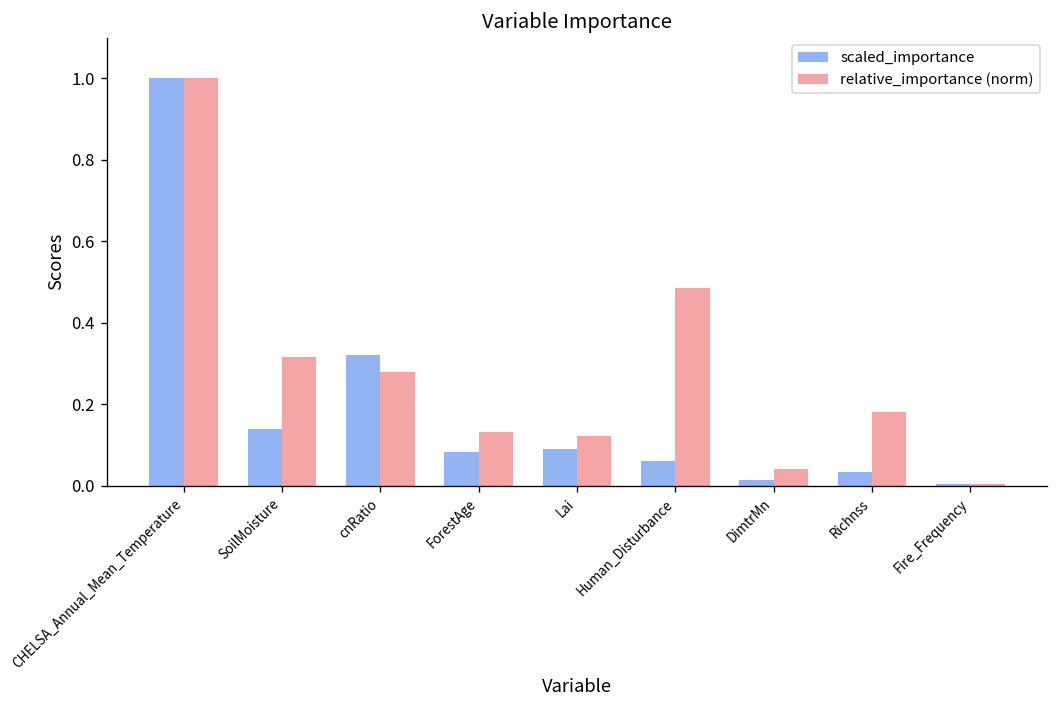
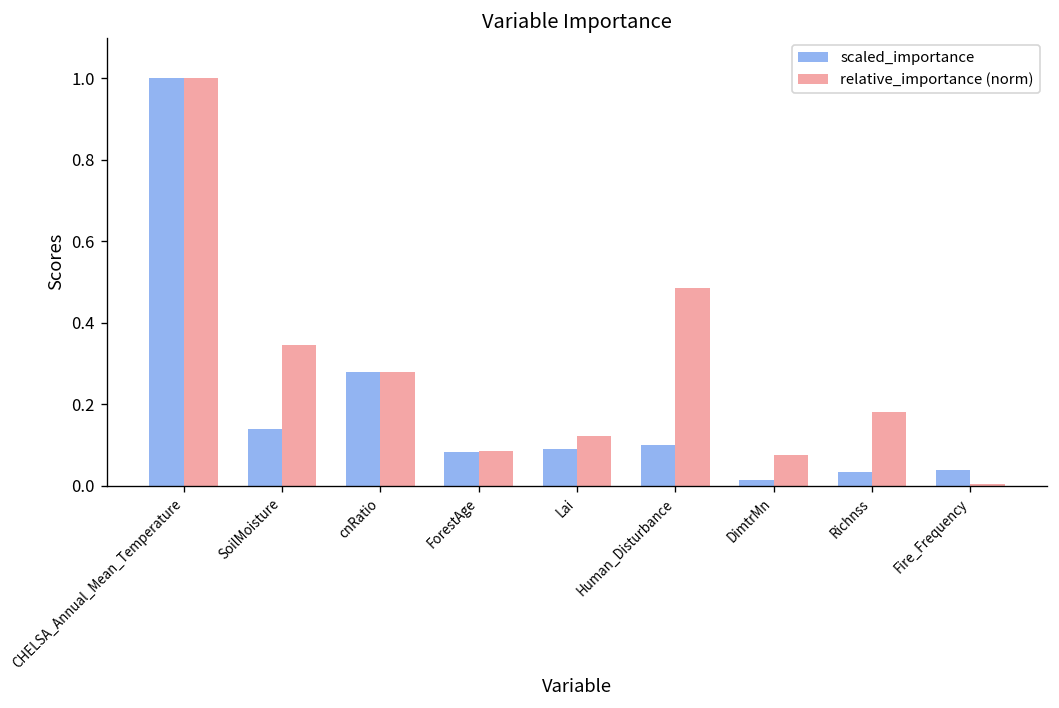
relative_importance (norm), SoilMoisture: 0.32 -> 0.34
scaled_importance, cnRatio: 0.32 -> 0.28
relative_importance (norm), ForestAge: 0.13 -> 0.08
scaled_importance, Human_Disturbance: 0.06 -> 0.10
relative_importance (norm), DimtrMn: 0.04 -> 0.08
scaled_importance, Fire_Frequency: 0.00 -> 0.04
